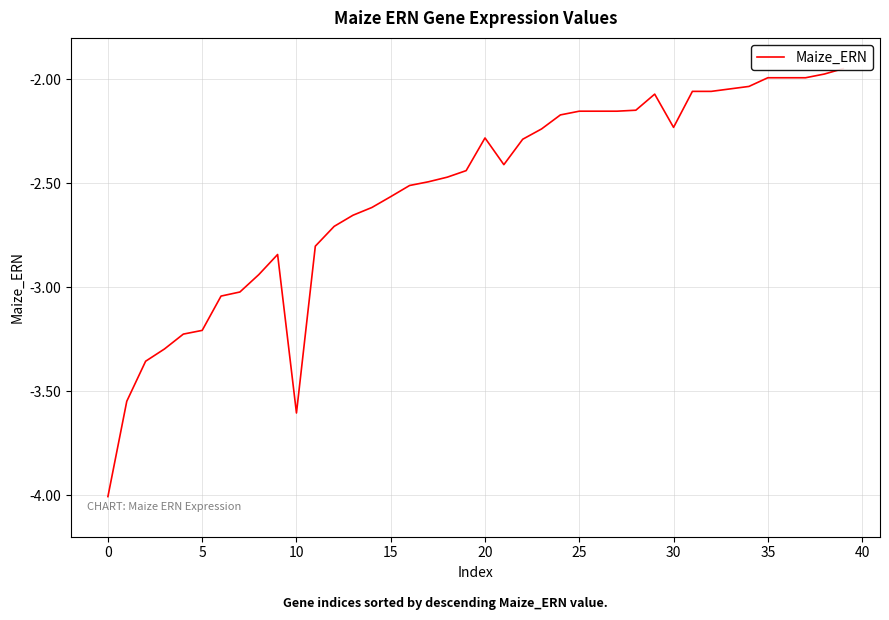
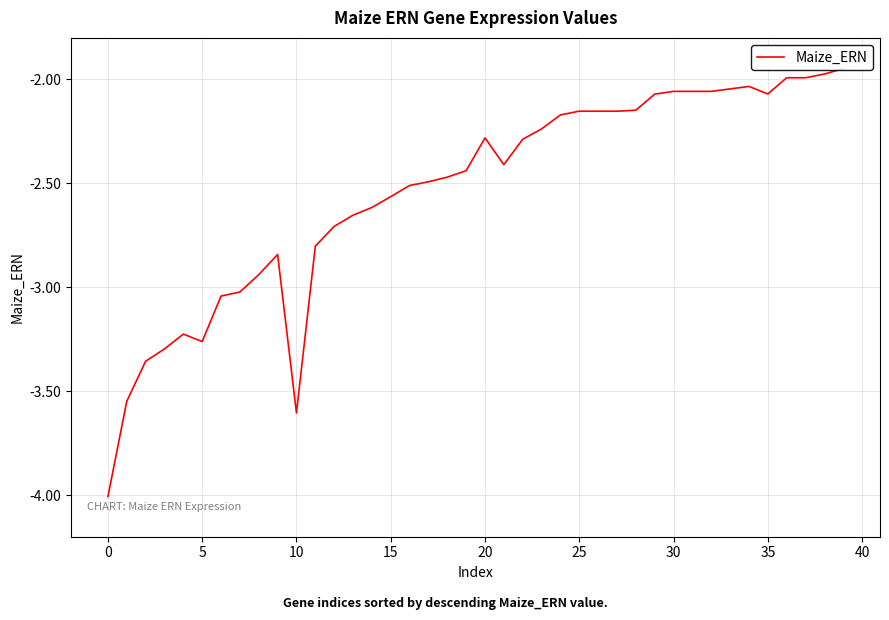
5: -3.21 -> -3.26
30: -2.23 -> -2.06
35: -1.99 -> -2.07
